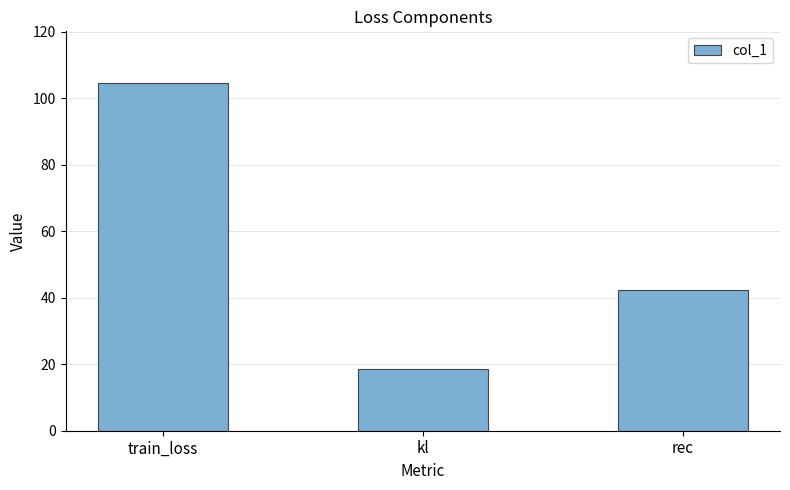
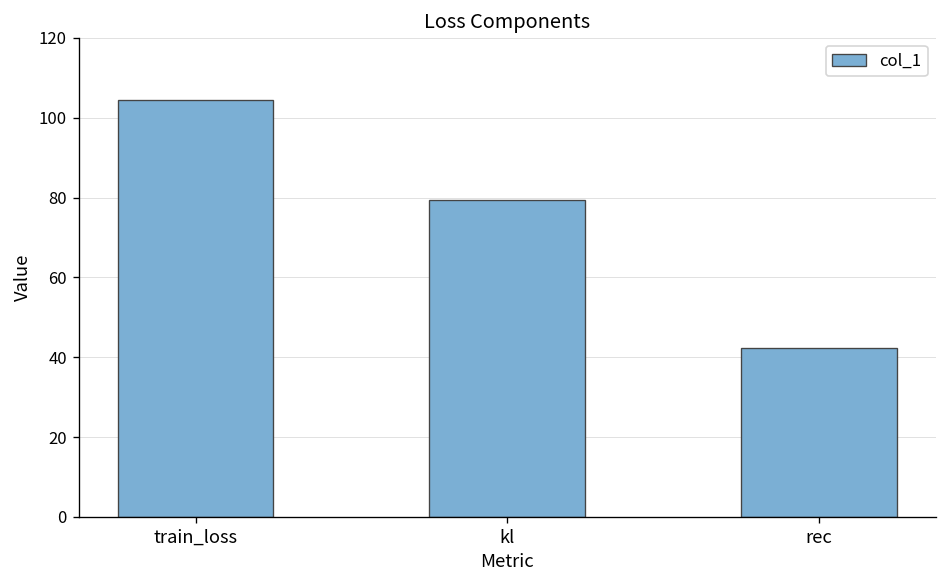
kl: 18 -> 79
